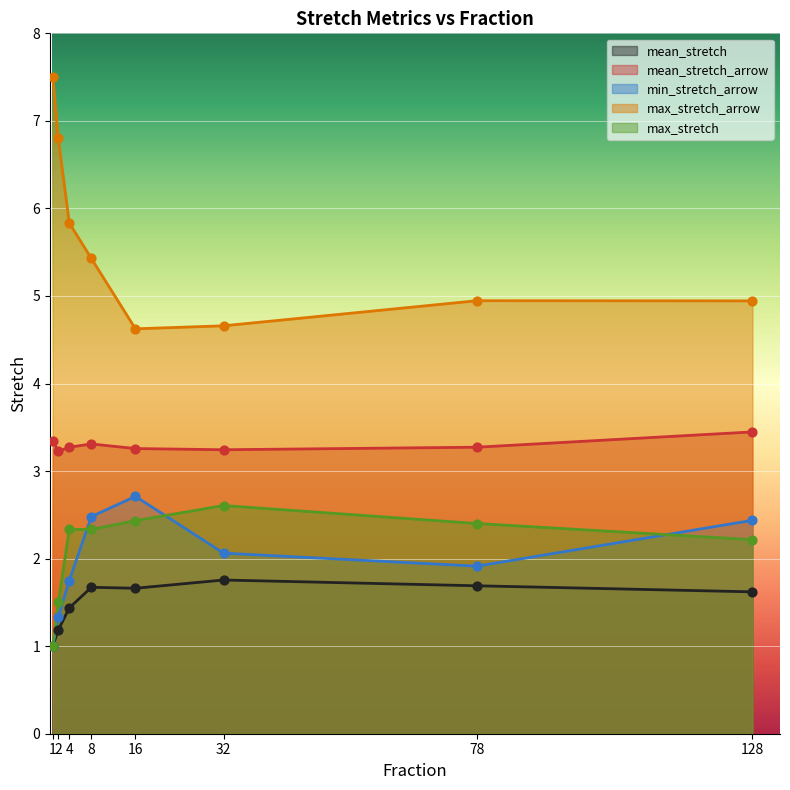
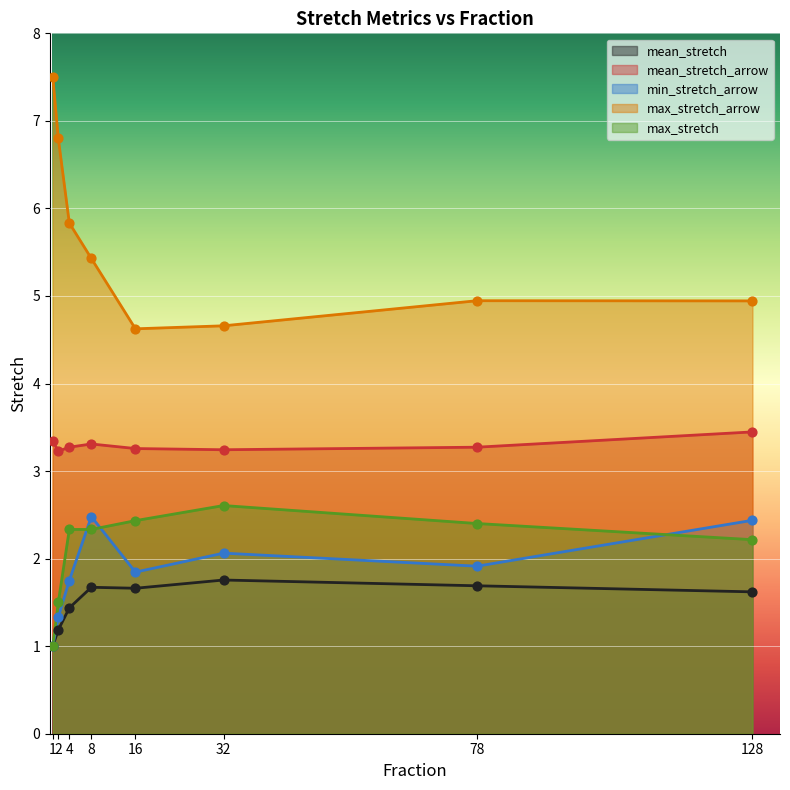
min_stretch_arrow, 16: 2.7 -> 1.8
